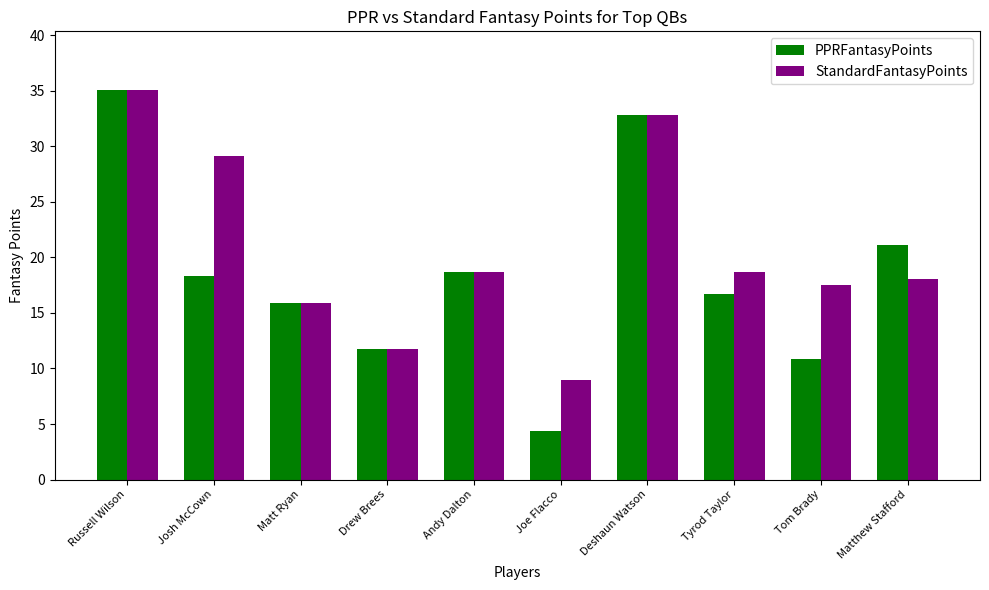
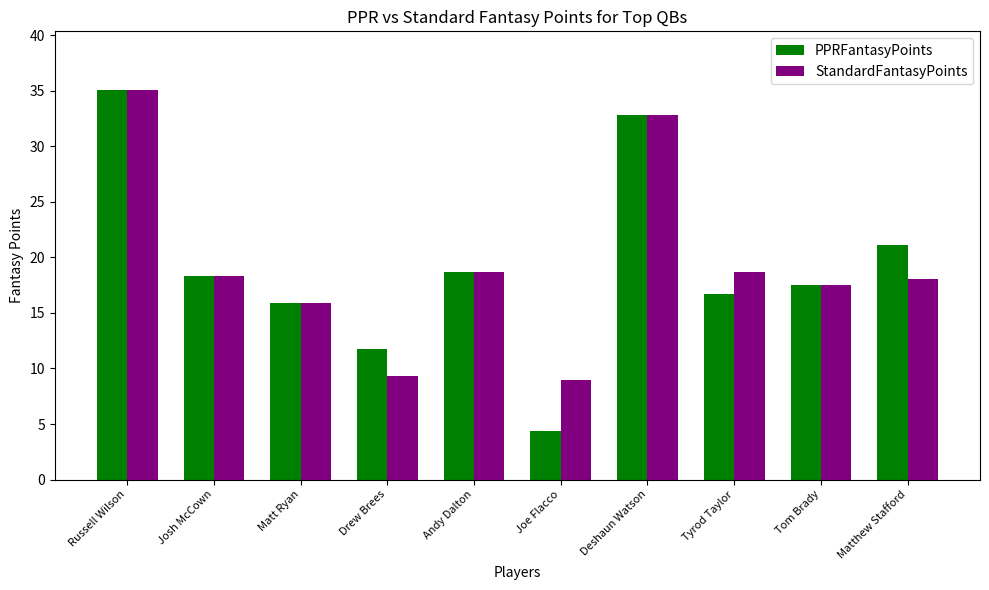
StandardFantasyPoints, Josh McCown: 29.1 -> 18.3
StandardFantasyPoints, Drew Brees: 11.8 -> 9.3
PPRFantasyPoints, Tom Brady: 10.9 -> 17.5
